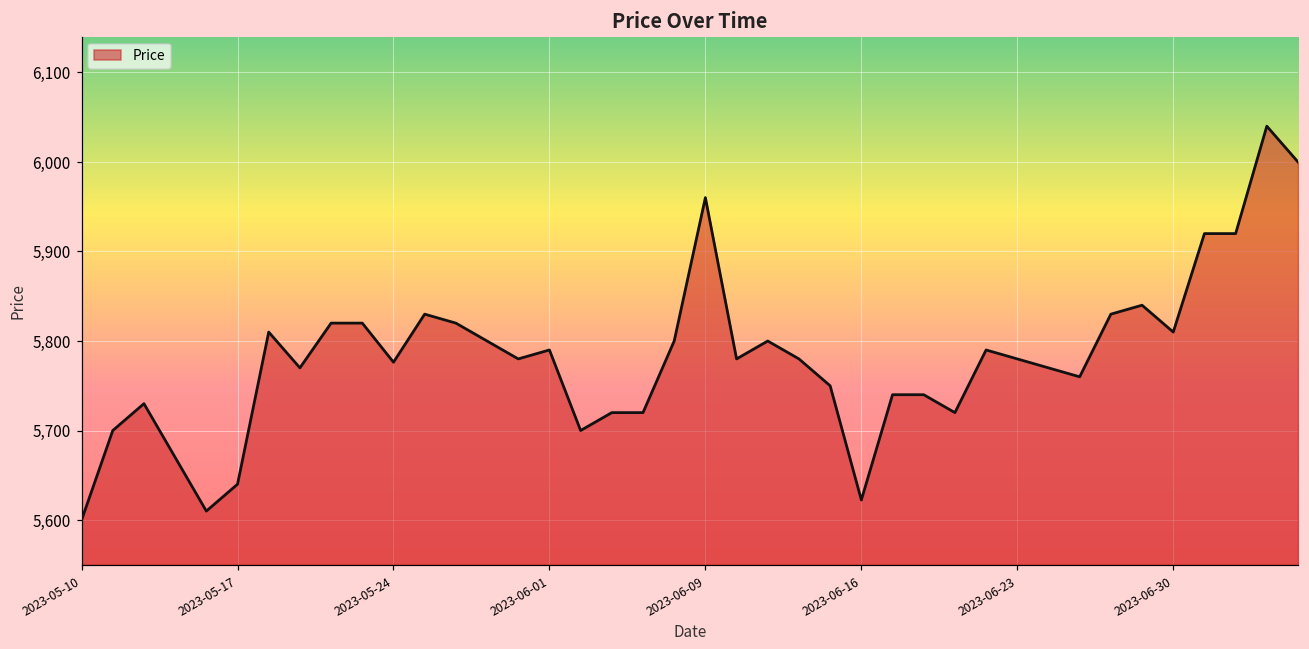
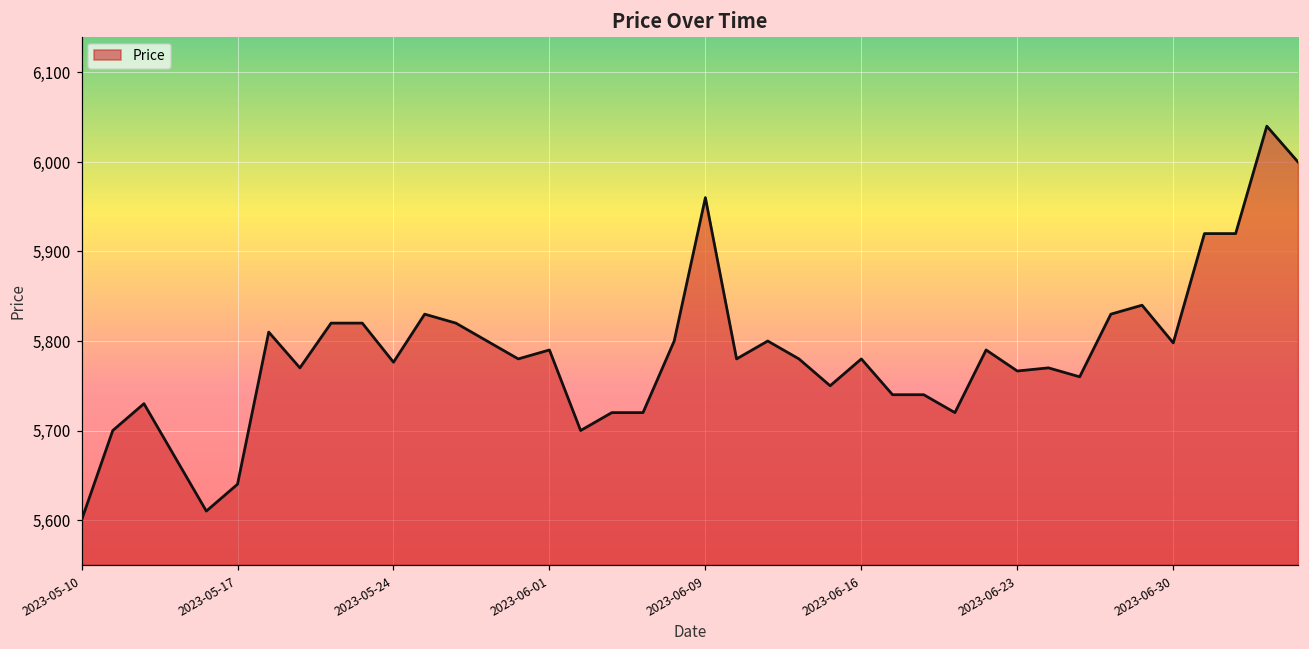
2023-06-16: 5,620 -> 5,780
2023-06-23: 5,780 -> 5,770
2023-06-30: 5,810 -> 5,800
